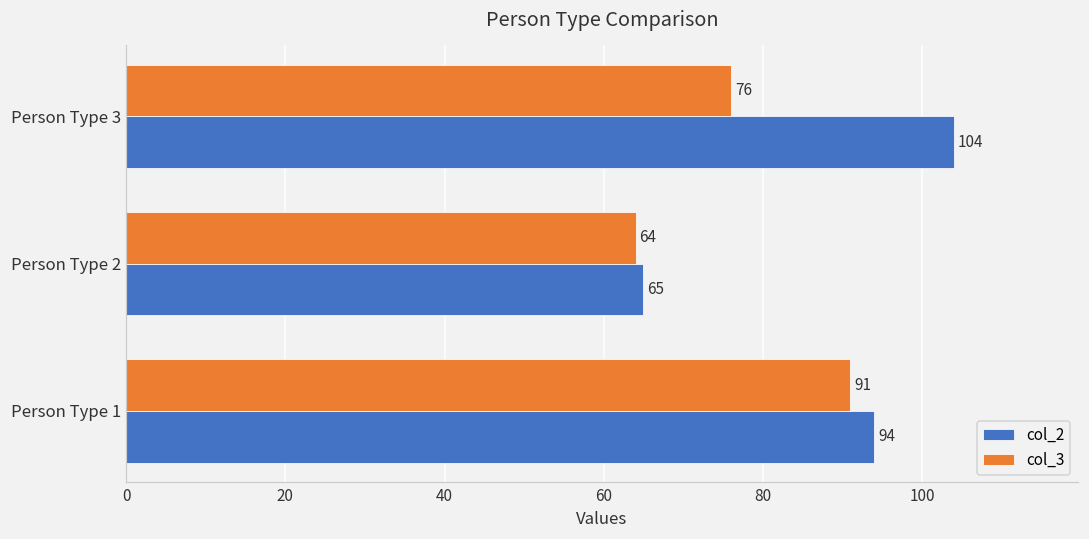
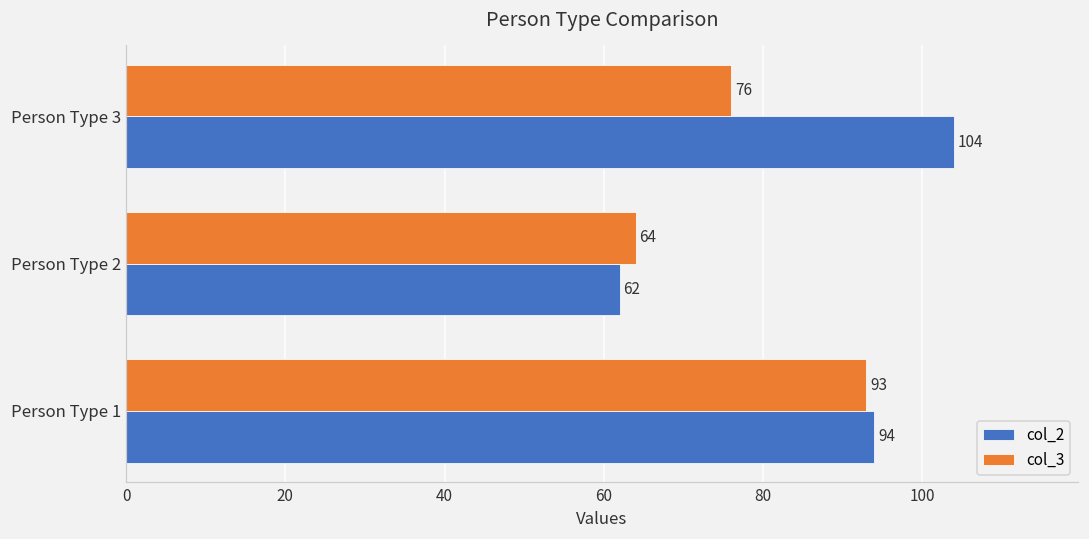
col_2, Person Type 2: 65 -> 62
col_3, Person Type 1: 91 -> 93
